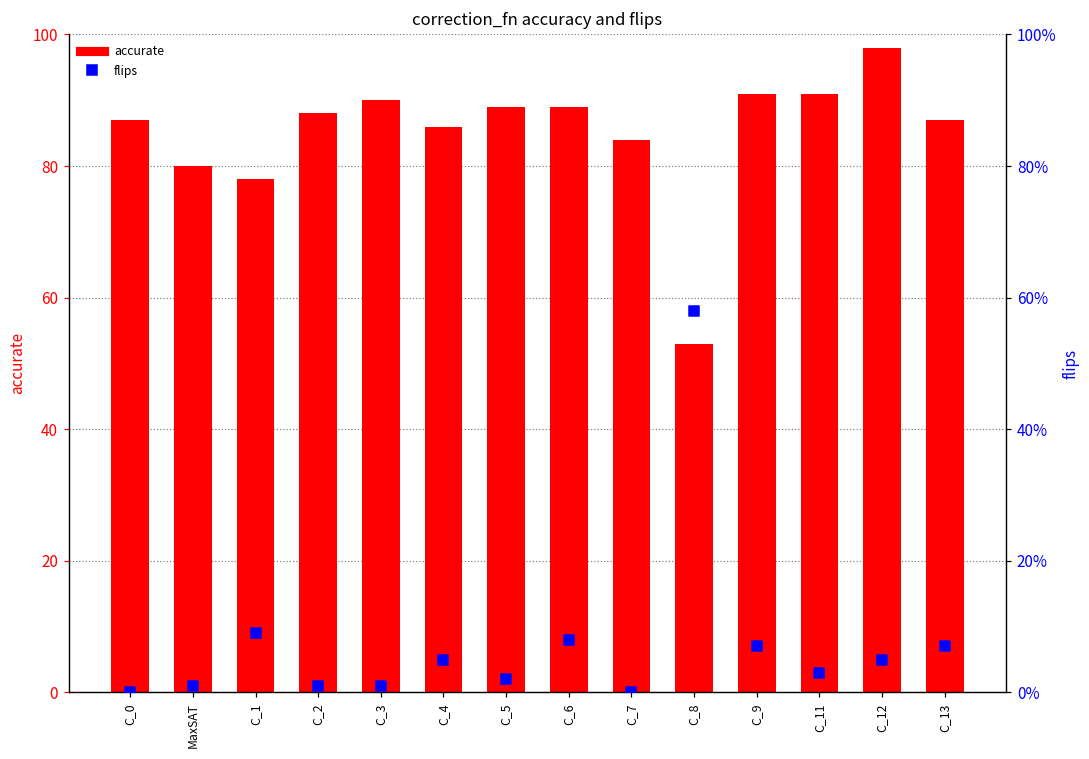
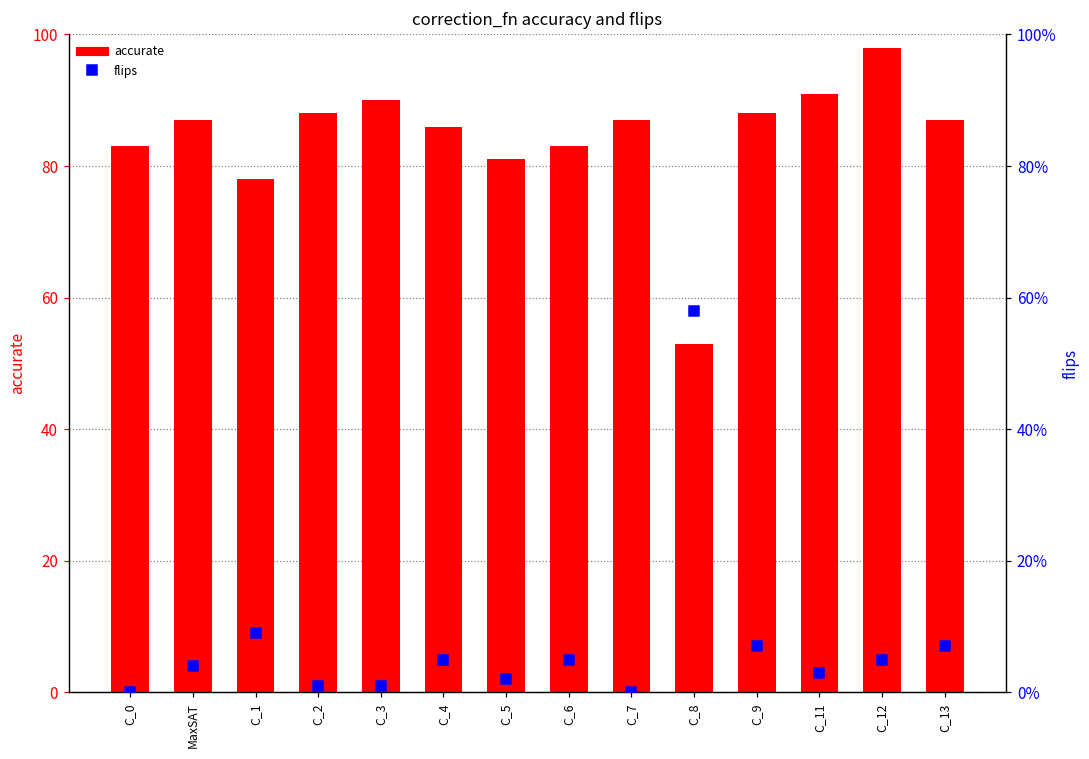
accurate, C_0: 87 -> 83
accurate, MaxSAT: 80 -> 87
accurate, C_5: 89 -> 81
accurate, C_6: 89 -> 83
accurate, C_7: 84 -> 87
accurate, C_9: 91 -> 88
flips, MaxSAT: 1% -> 4%
flips, C_6: 8% -> 5%
